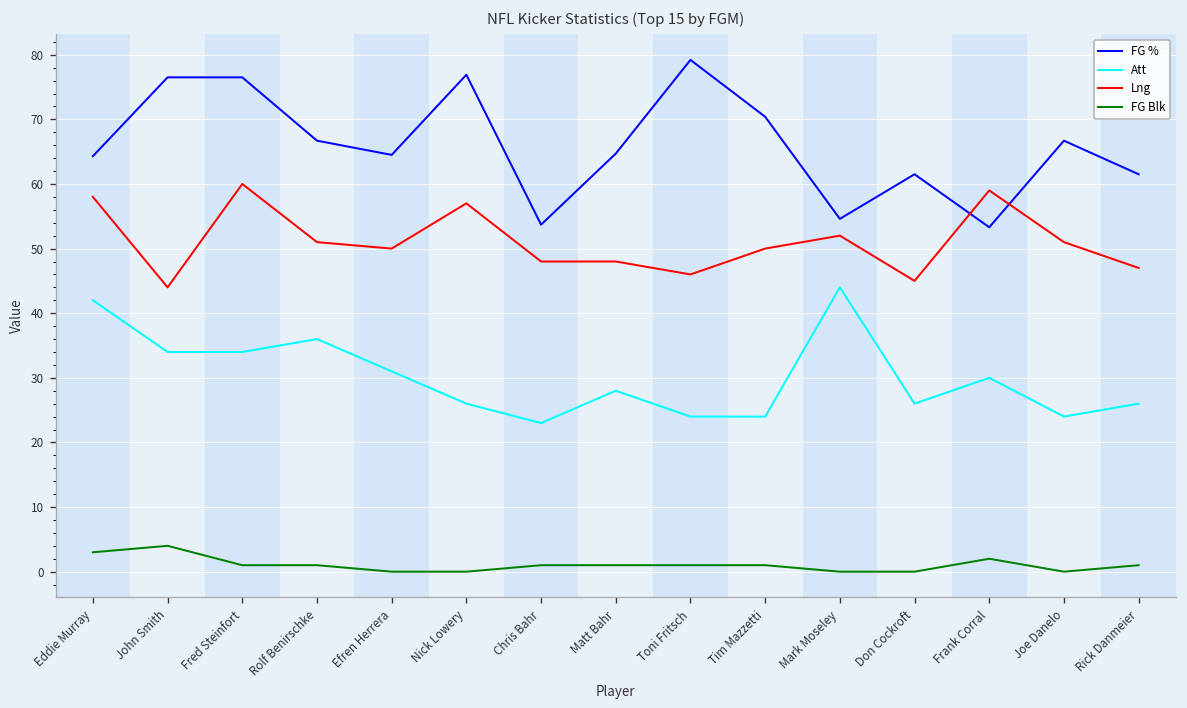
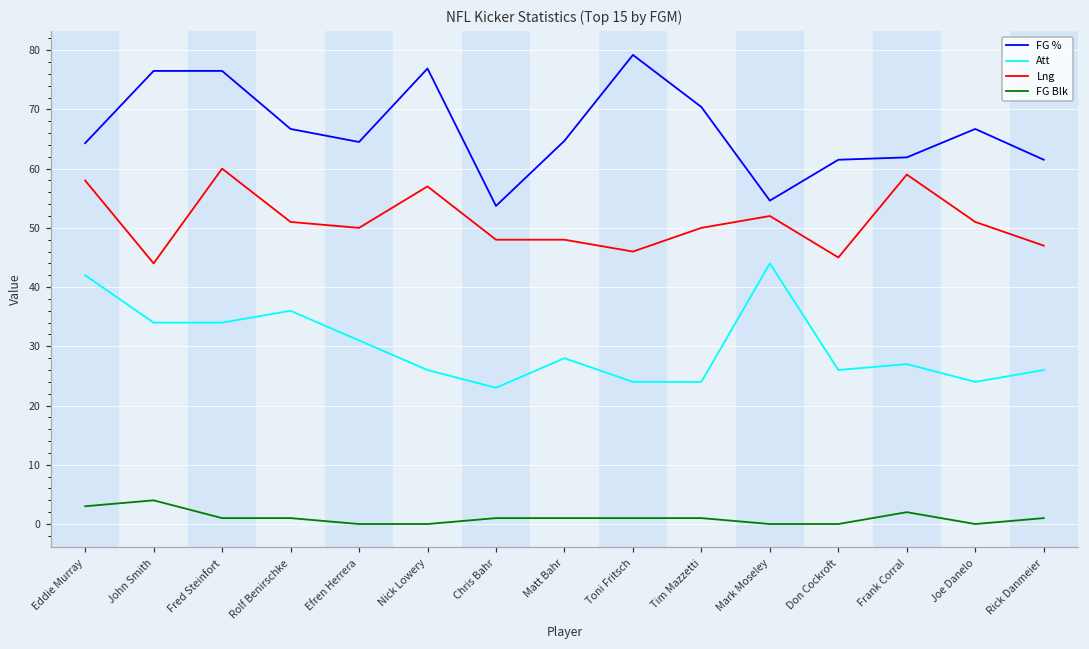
FG %, Frank Corral: 53 -> 62
Att, Frank Corral: 30 -> 27
